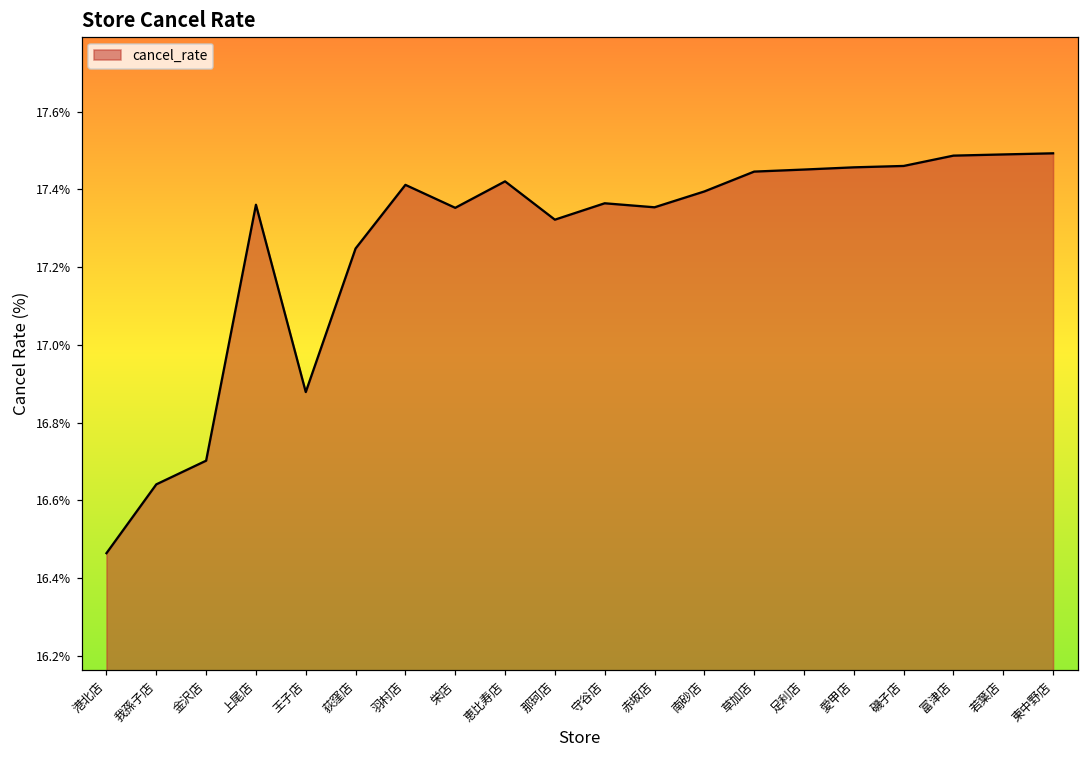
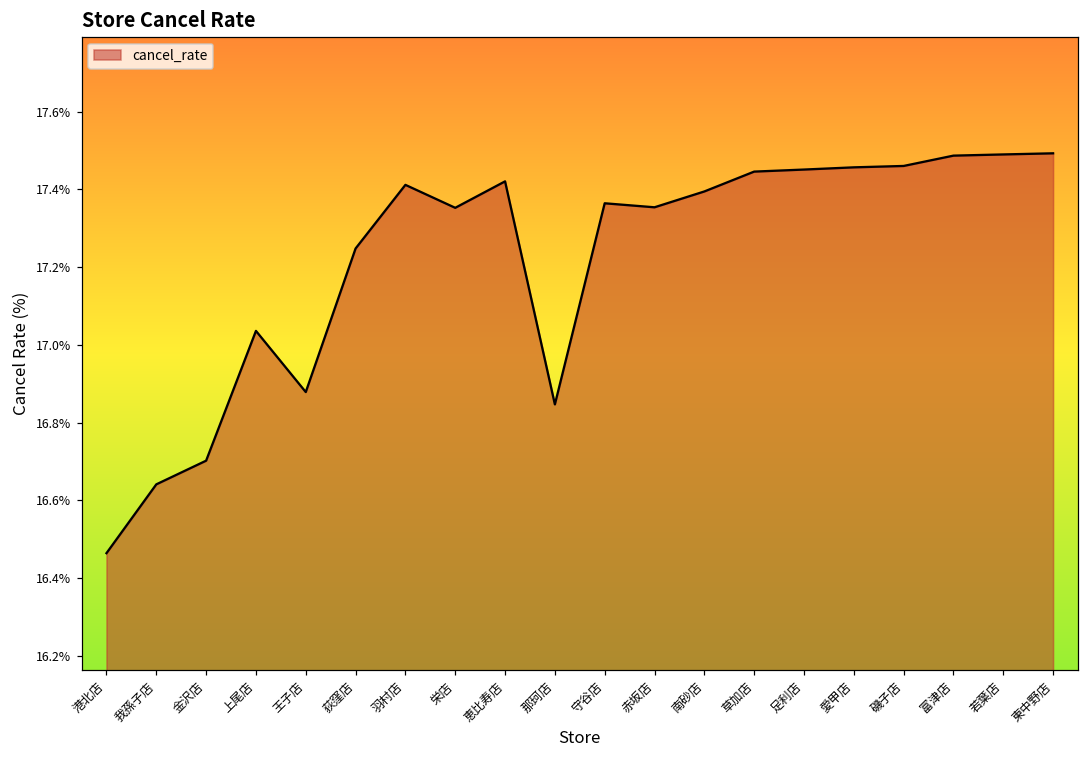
上尾店: 17.36% -> 17.04%
那珂店: 17.32% -> 16.85%
